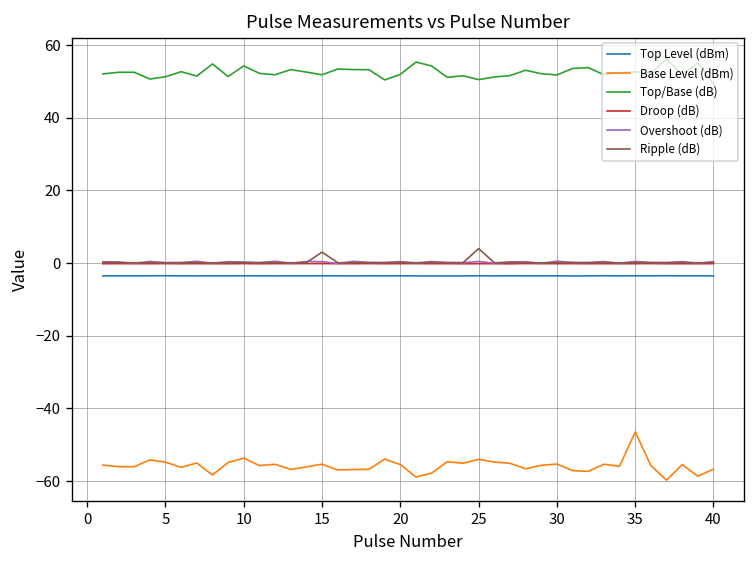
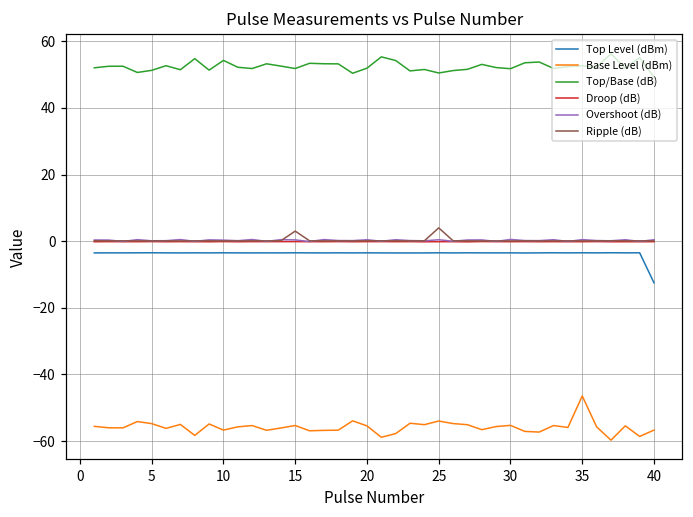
Base Level (dBm), 10: -54 -> -57
Top Level (dBm), 40: -4 -> -12
